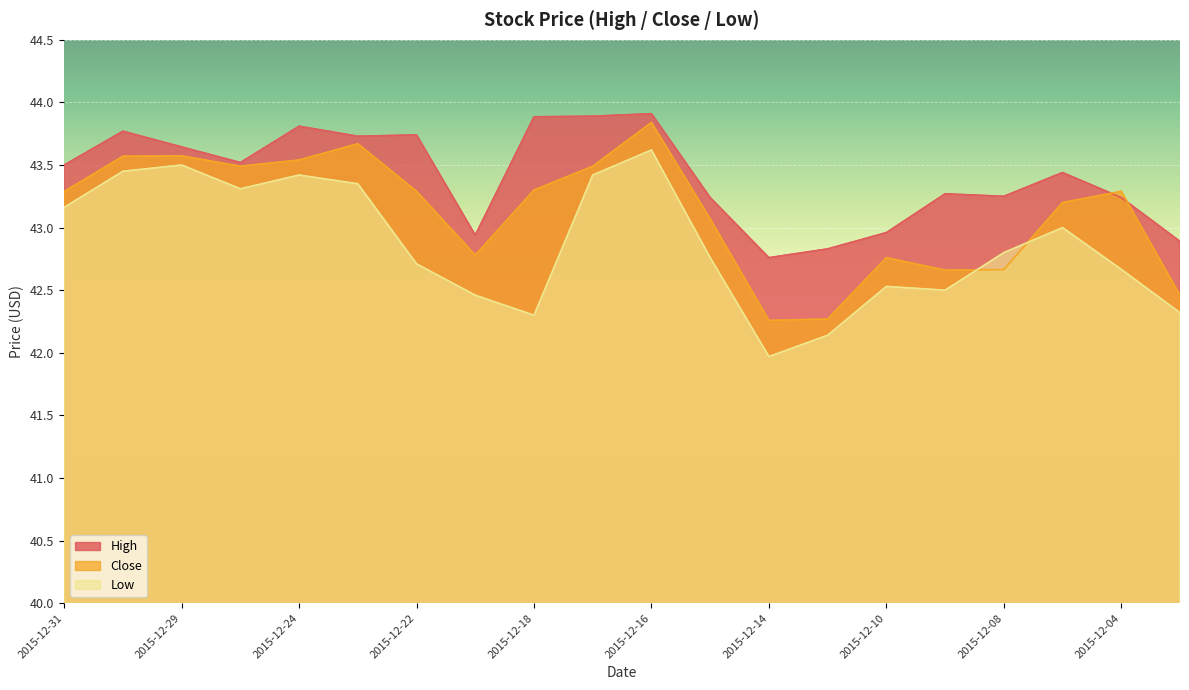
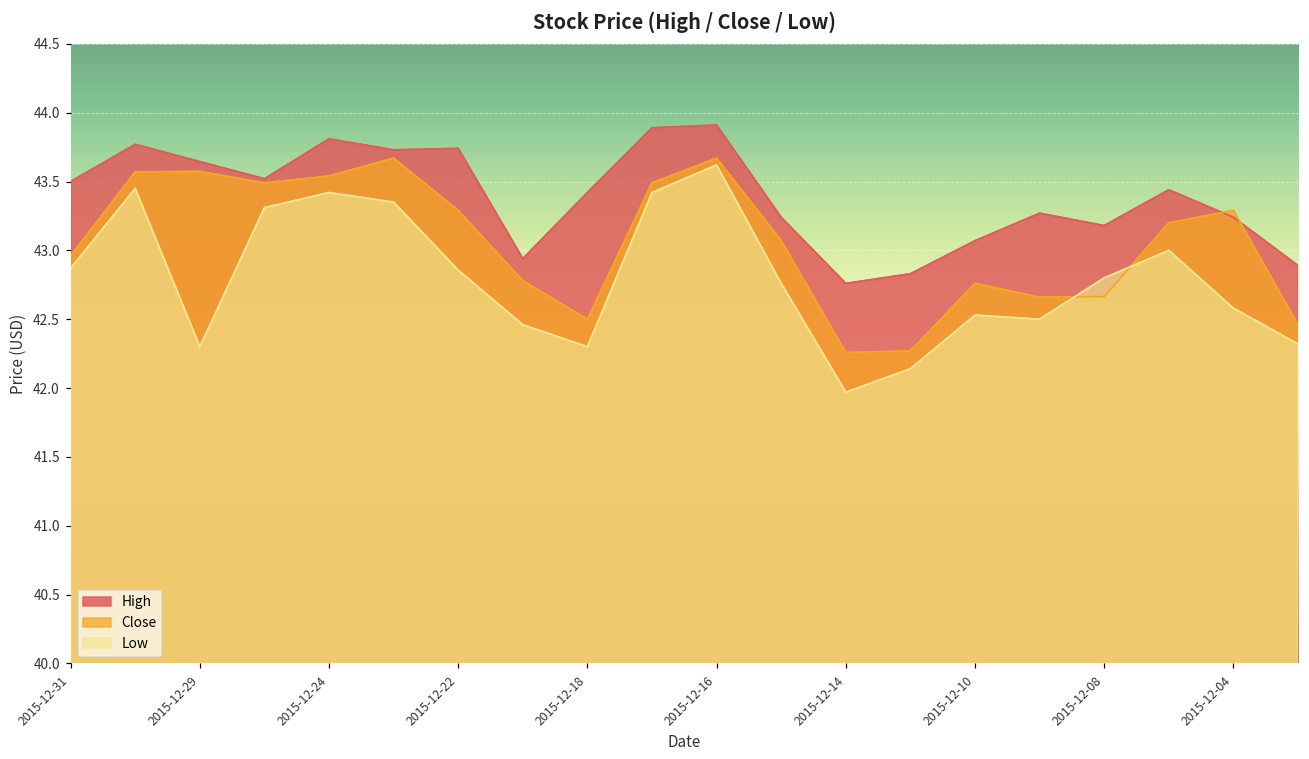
Close, 2015-12-31: 43.29 -> 42.96
Low, 2015-12-31: 43.16 -> 42.87
Low, 2015-12-29: 43.5 -> 42.3
Low, 2015-12-22: 42.71 -> 42.86
High, 2015-12-18: 43.89 -> 43.42
Close, 2015-12-18: 43.3 -> 42.5
Close, 2015-12-16: 43.84 -> 43.67
High, 2015-12-10: 42.96 -> 43.07
High, 2015-12-08: 43.25 -> 43.18
Low, 2015-12-04: 42.67 -> 42.58
